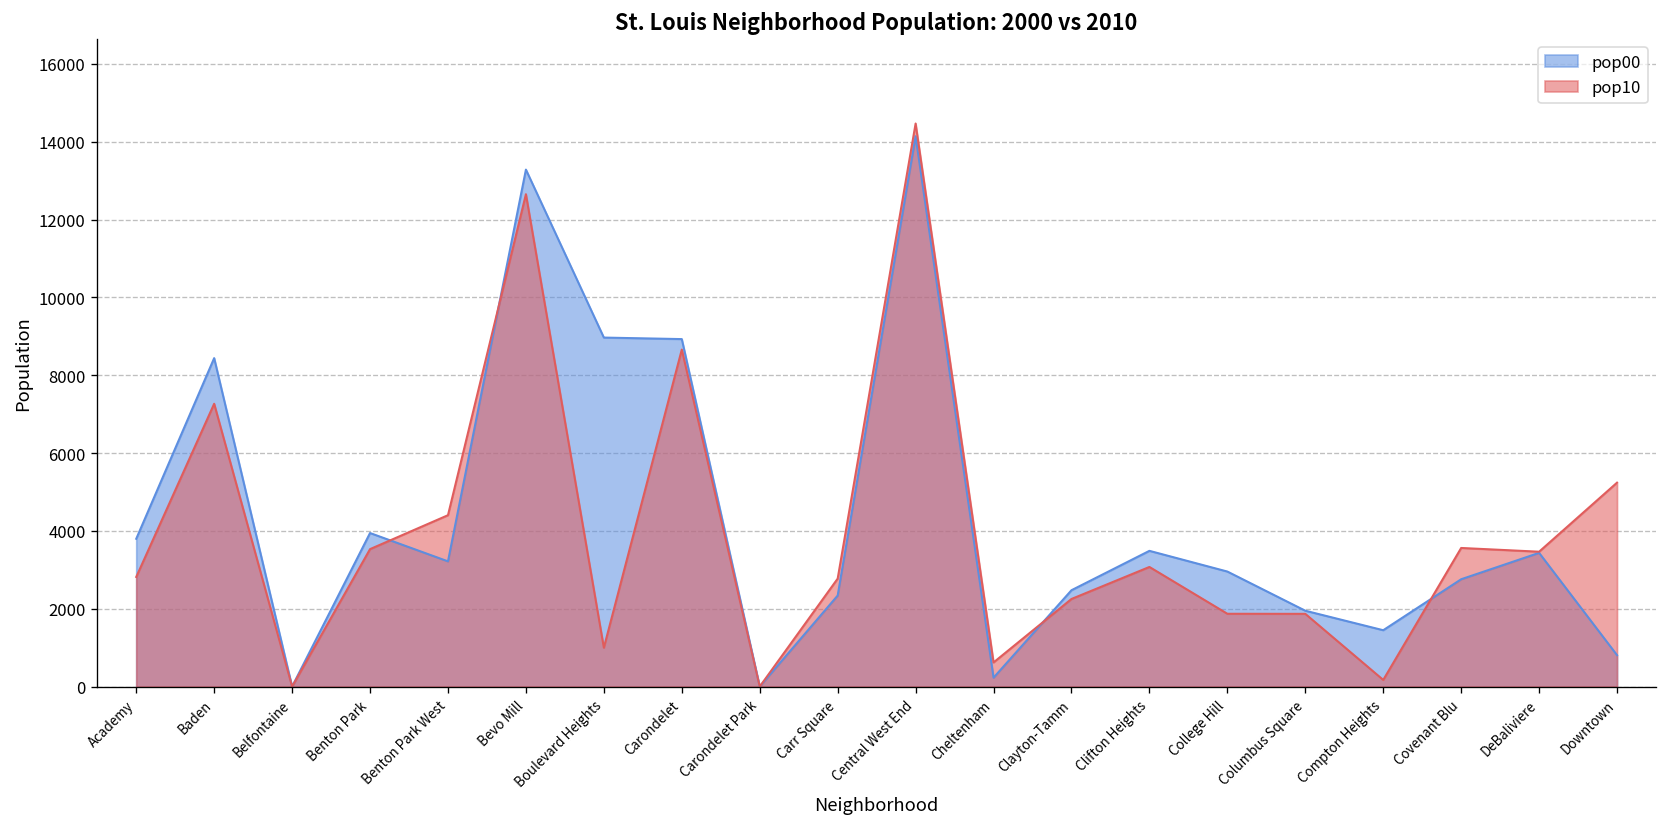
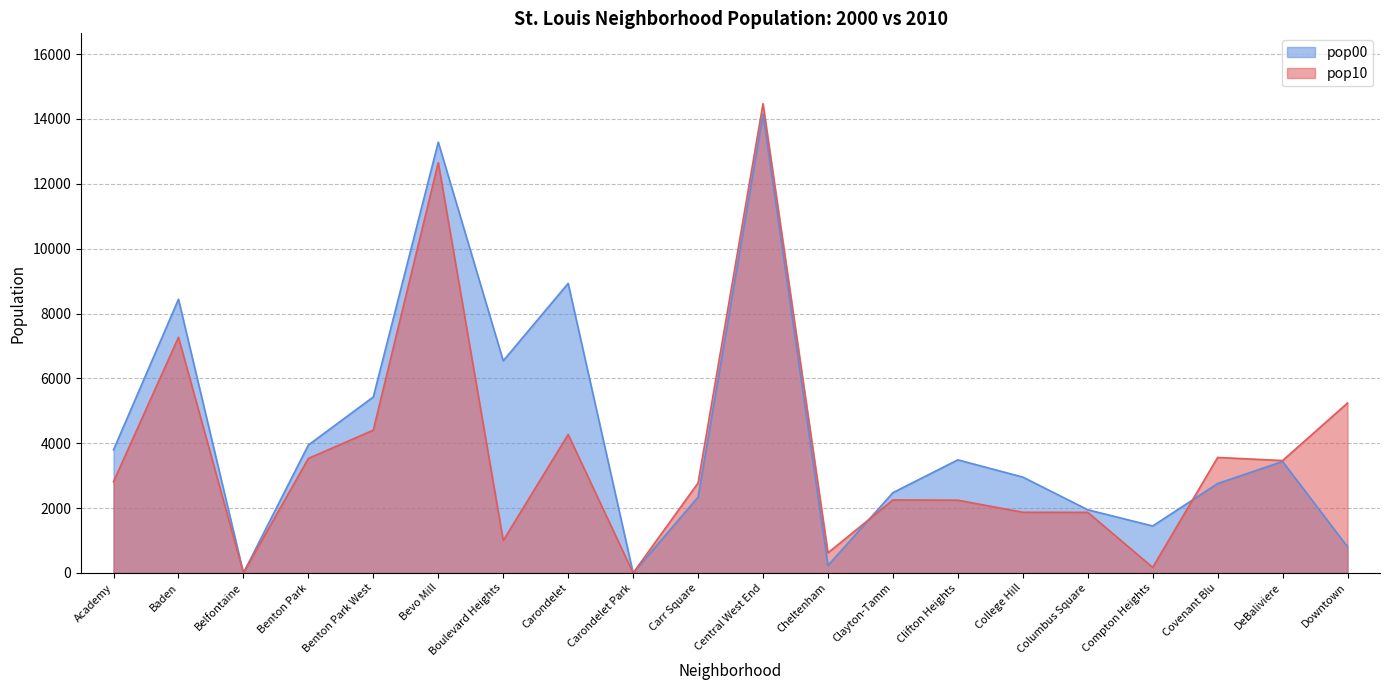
pop00, Benton Park West: 3200 -> 5400
pop00, Boulevard Heights: 9000 -> 6500
pop10, Carondelet: 8700 -> 4300
pop10, Clifton Heights: 3100 -> 2200
